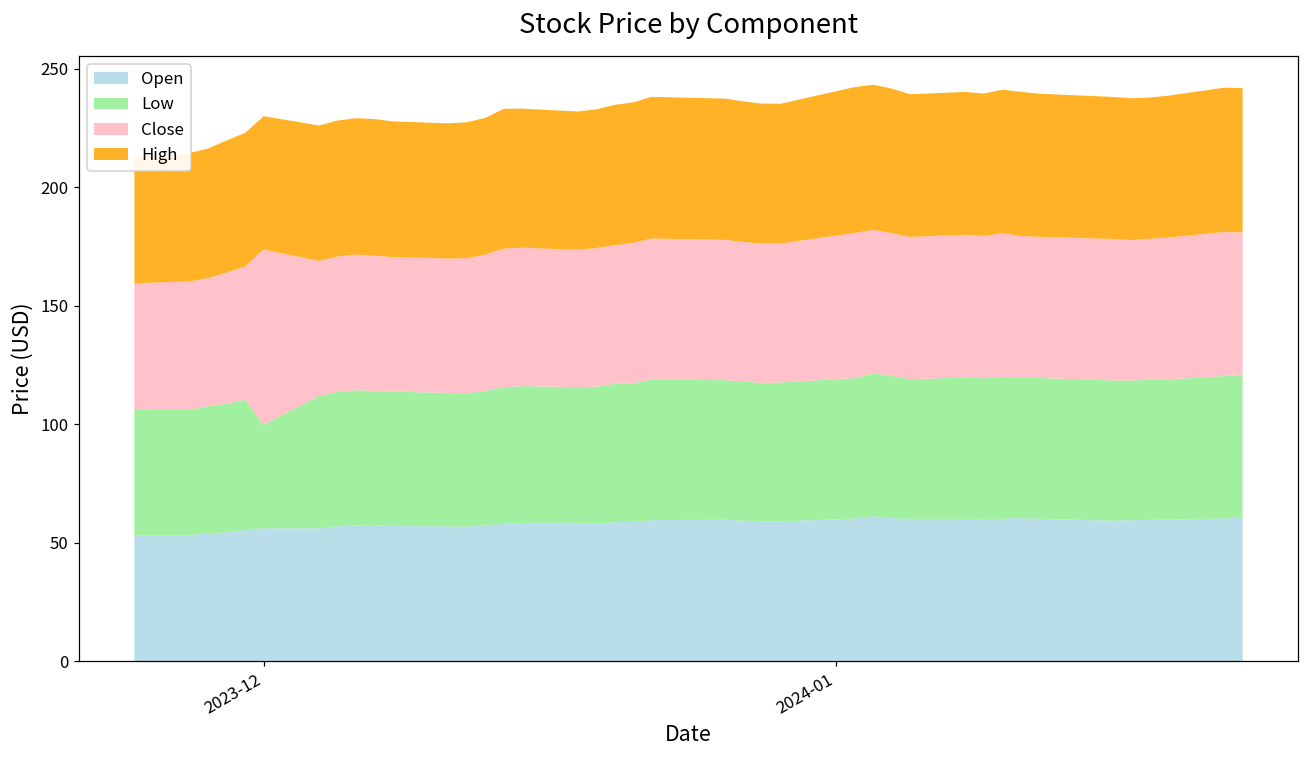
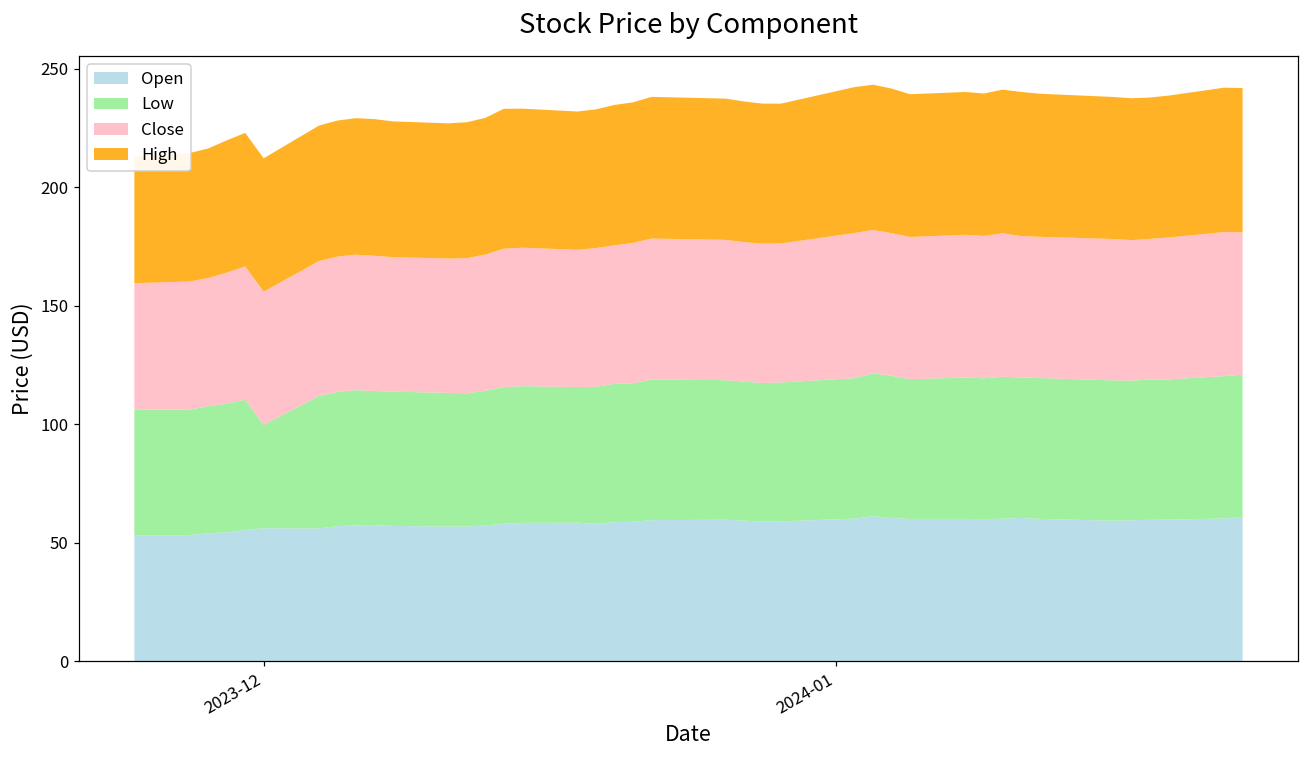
Close, 2023-12: 74 -> 56
